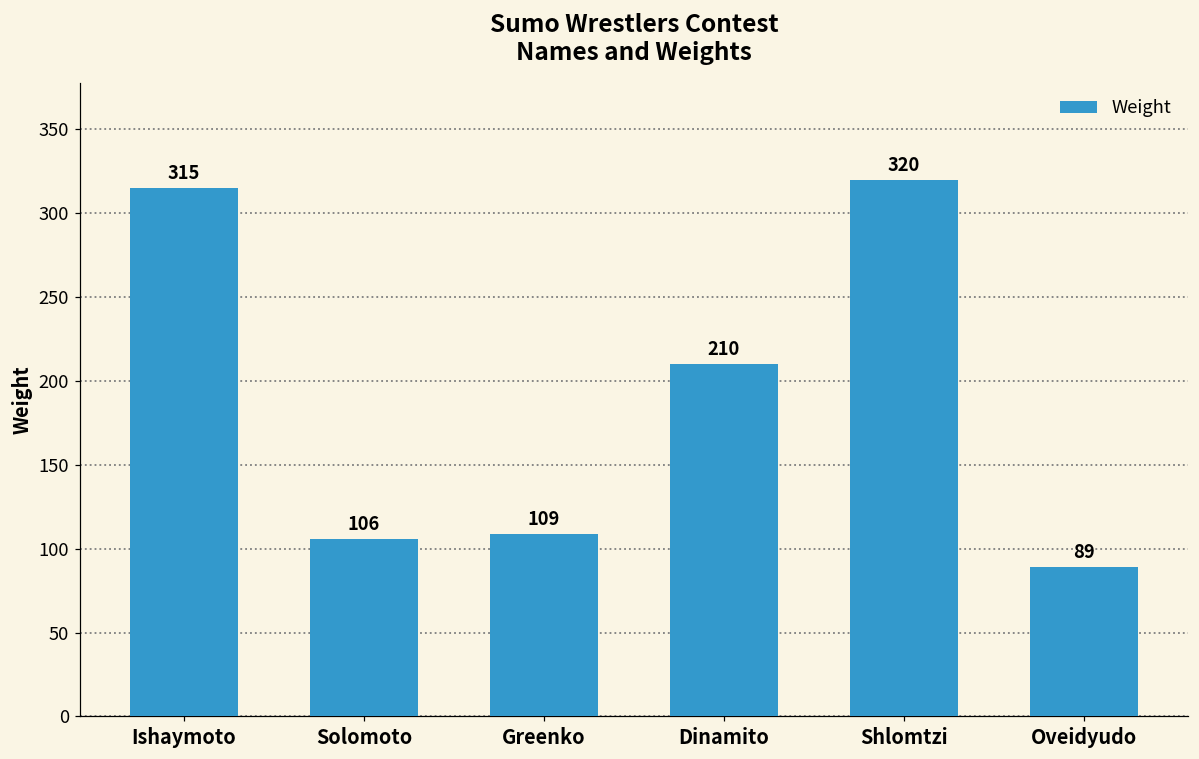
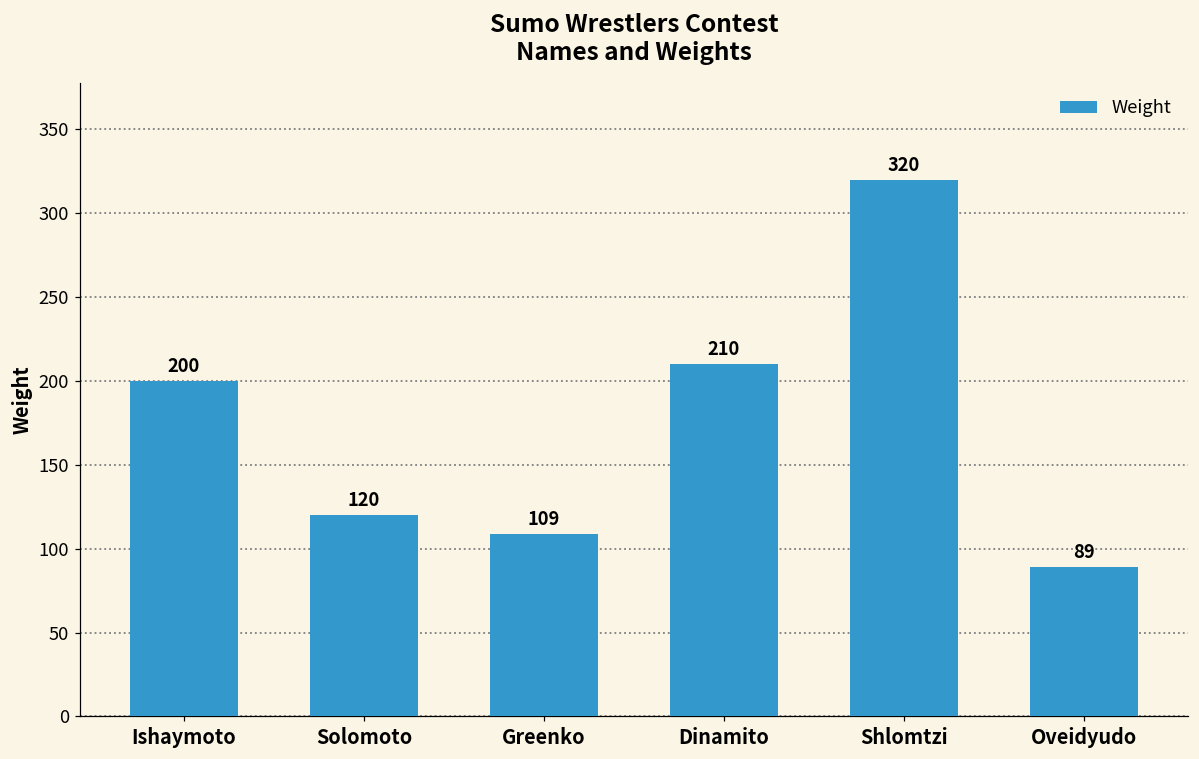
Ishaymoto: 315 -> 200
Solomoto: 106 -> 120
